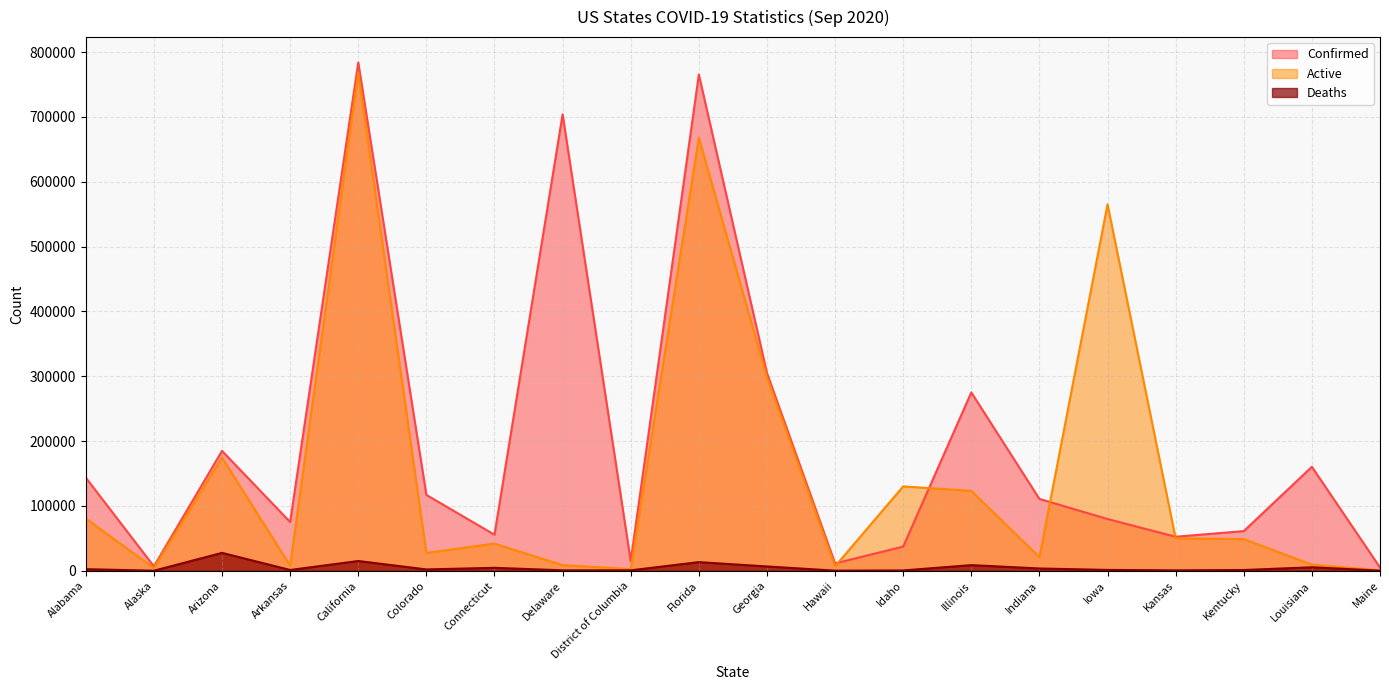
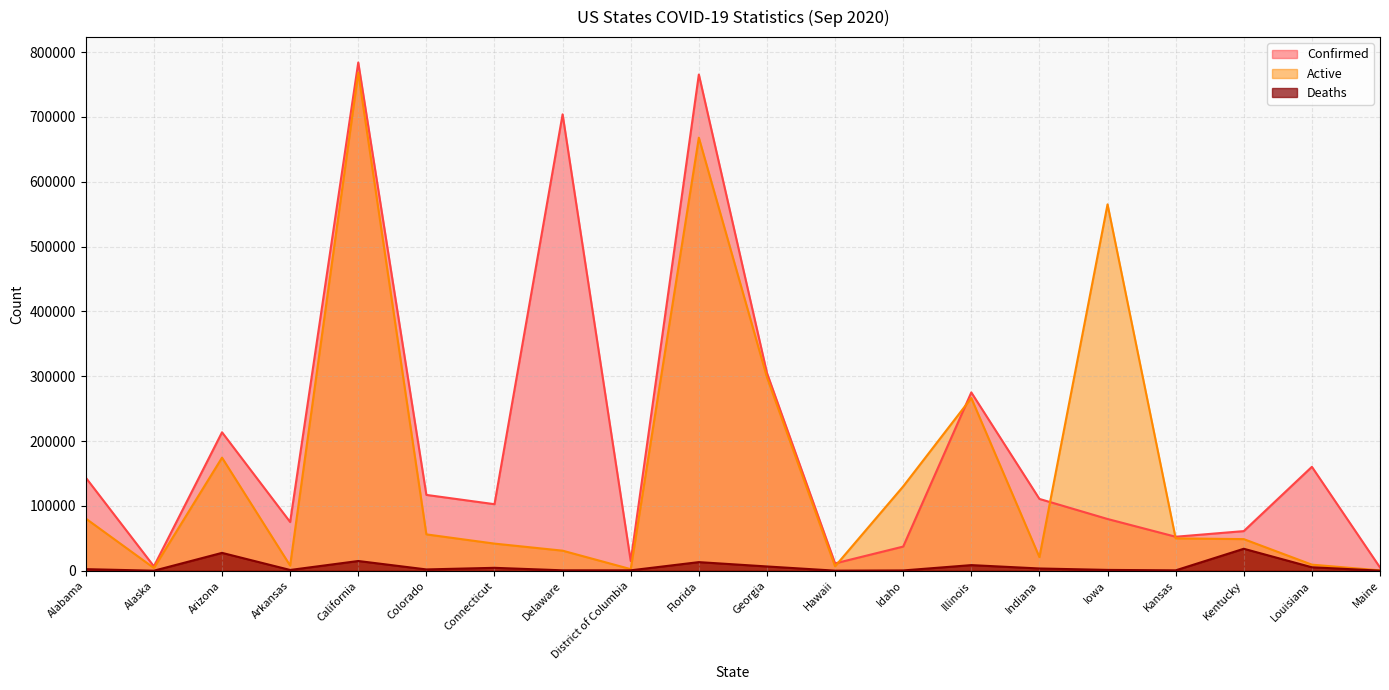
Confirmed, Arizona: 180000 -> 210000
Active, Colorado: 30000 -> 60000
Confirmed, Connecticut: 60000 -> 100000
Active, Delaware: 10000 -> 30000
Active, Illinois: 120000 -> 270000
Deaths, Kentucky: 0 -> 30000
